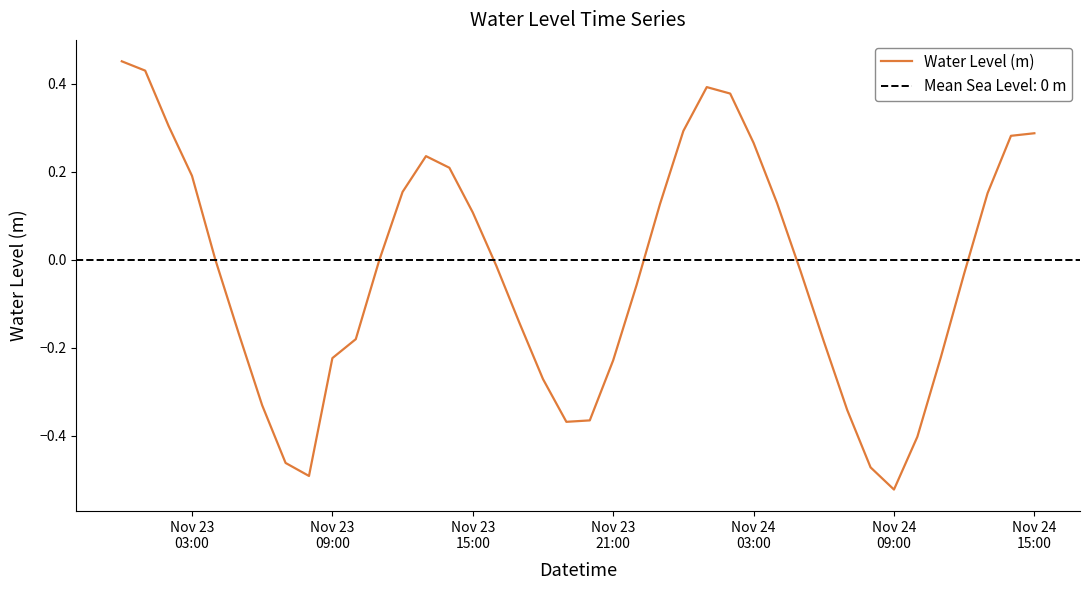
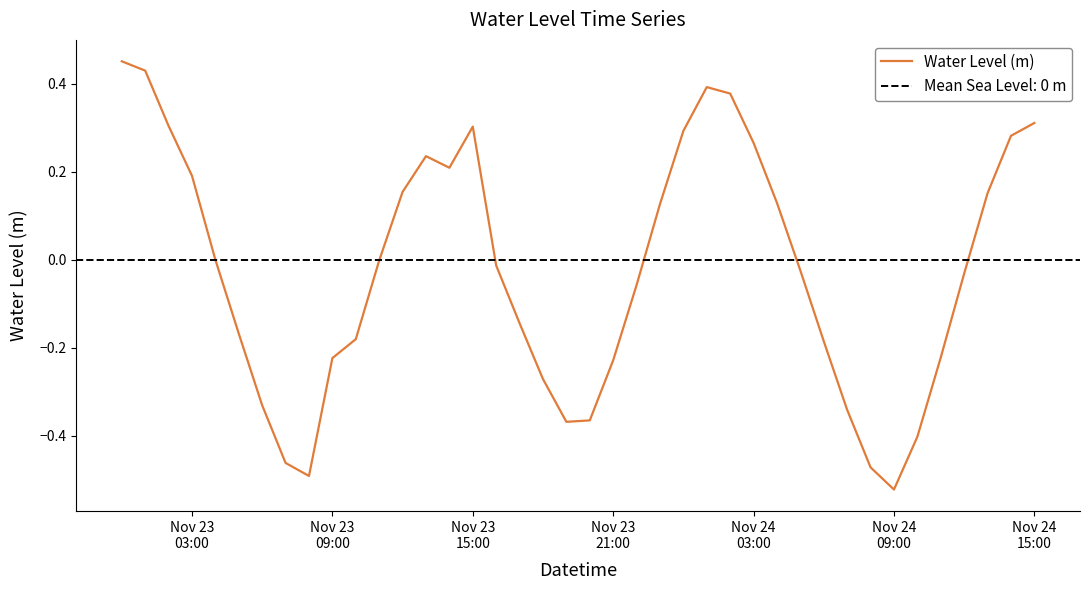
Nov 23 15:00: 0.11 -> 0.30
Nov 24 15:00: 0.29 -> 0.31
